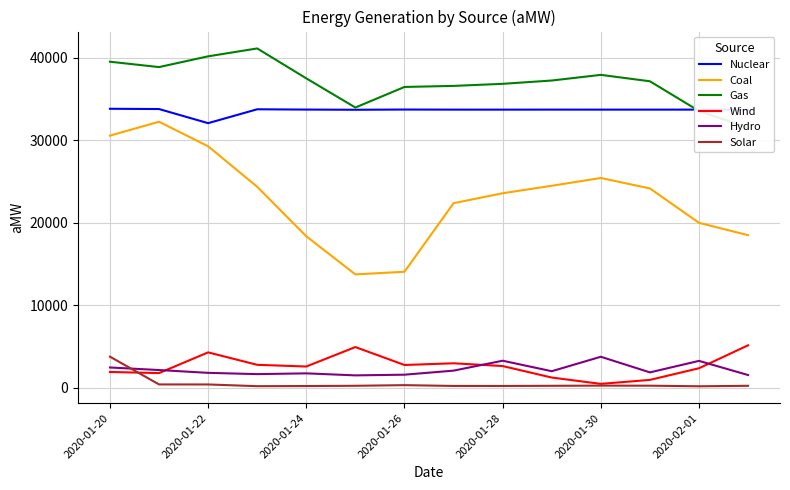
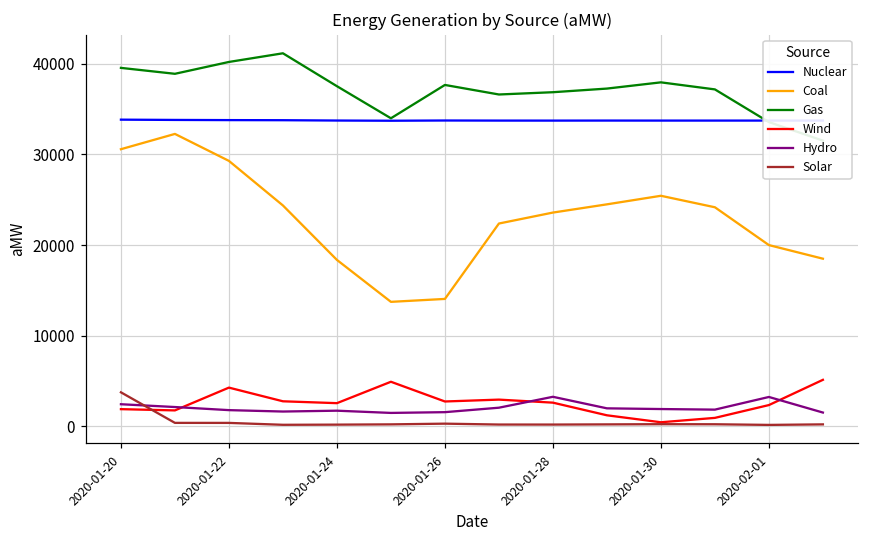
Nuclear, 2020-01-22: 32000 -> 34000
Gas, 2020-01-26: 36000 -> 38000
Hydro, 2020-01-30: 4000 -> 2000
